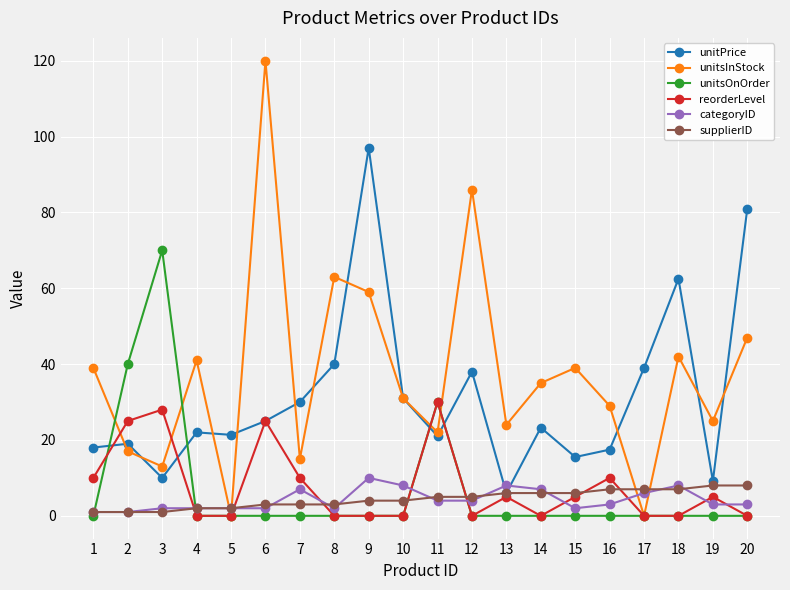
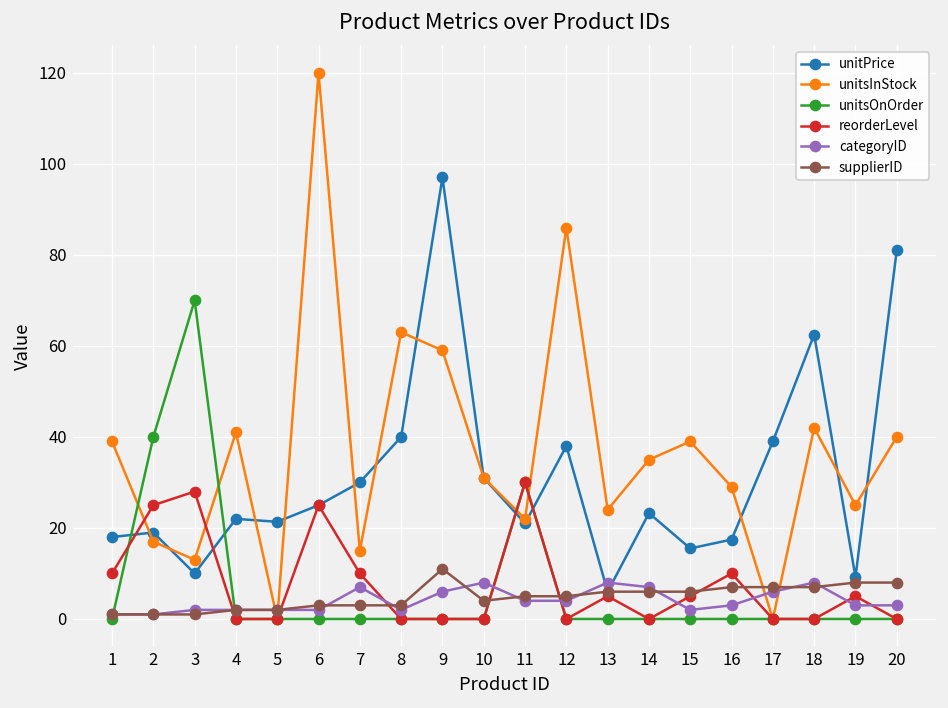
categoryID, 9: 10 -> 6
supplierID, 9: 4 -> 11
unitsInStock, 20: 47 -> 40
